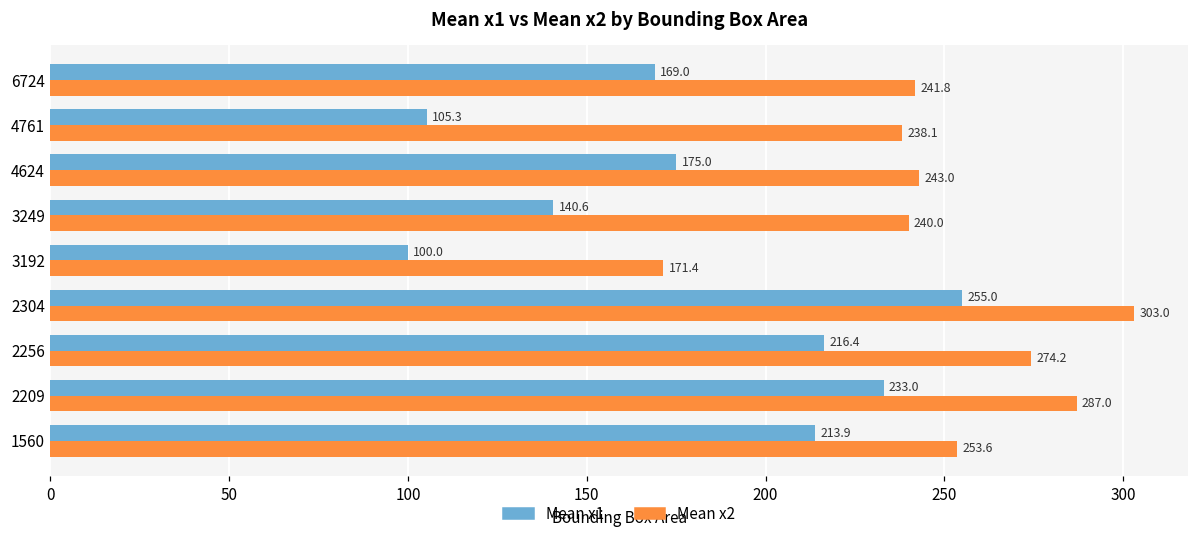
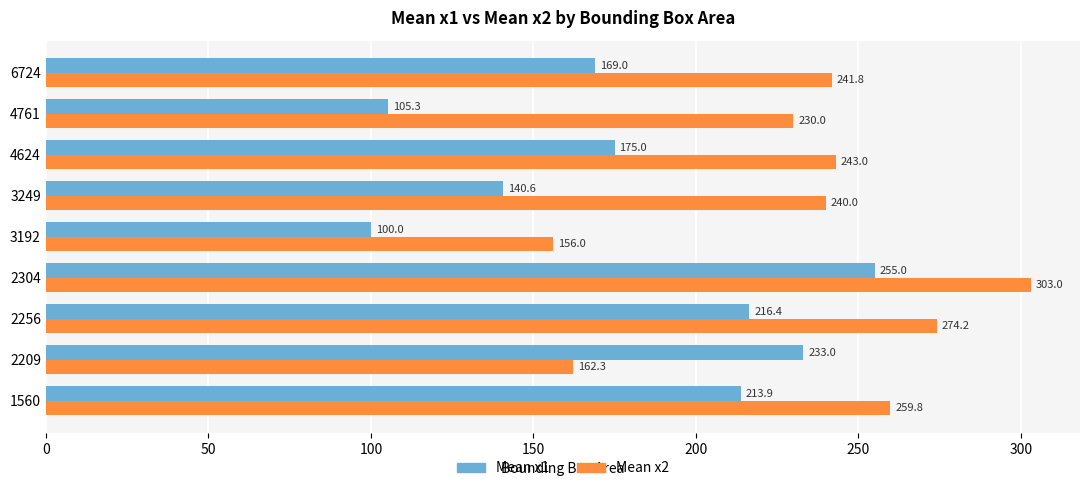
Mean x2, 4761: 238.1 -> 230.0
Mean x2, 3192: 171.4 -> 156.0
Mean x2, 2209: 287.0 -> 162.3
Mean x2, 1560: 253.6 -> 259.8
